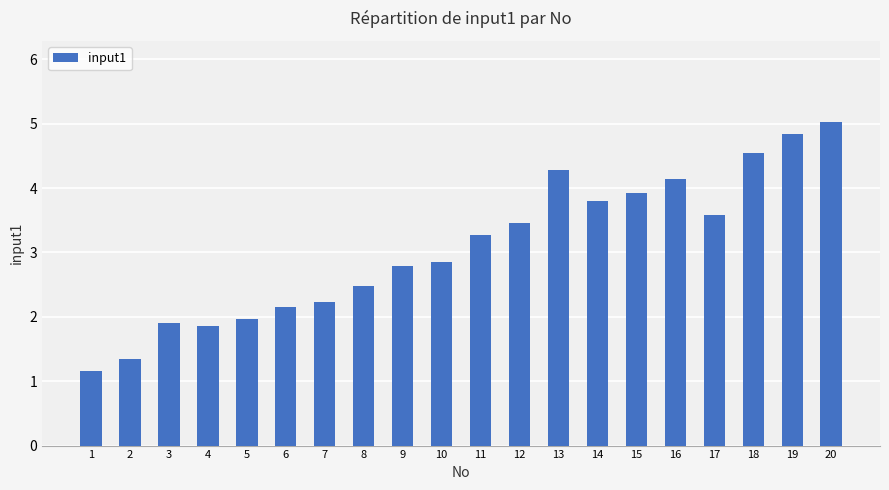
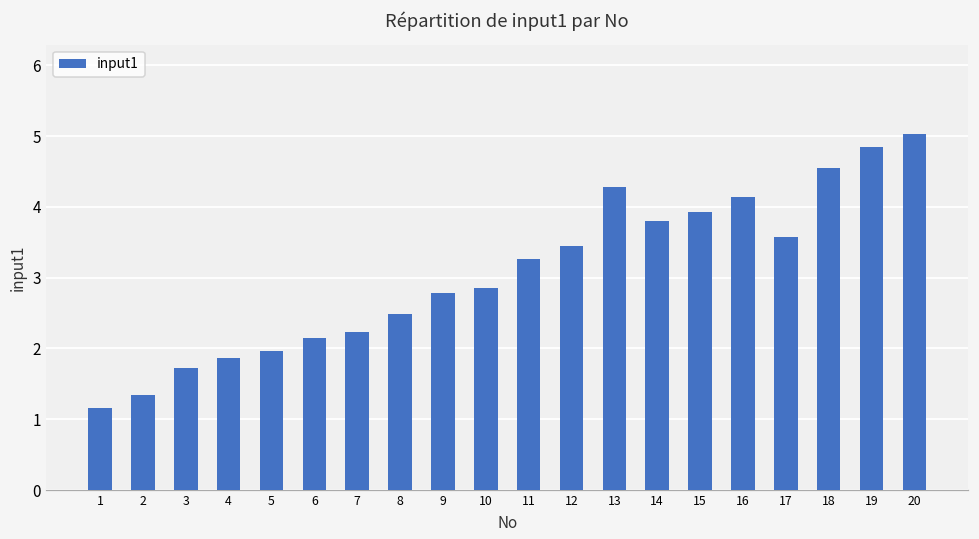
3: 1.9 -> 1.7
